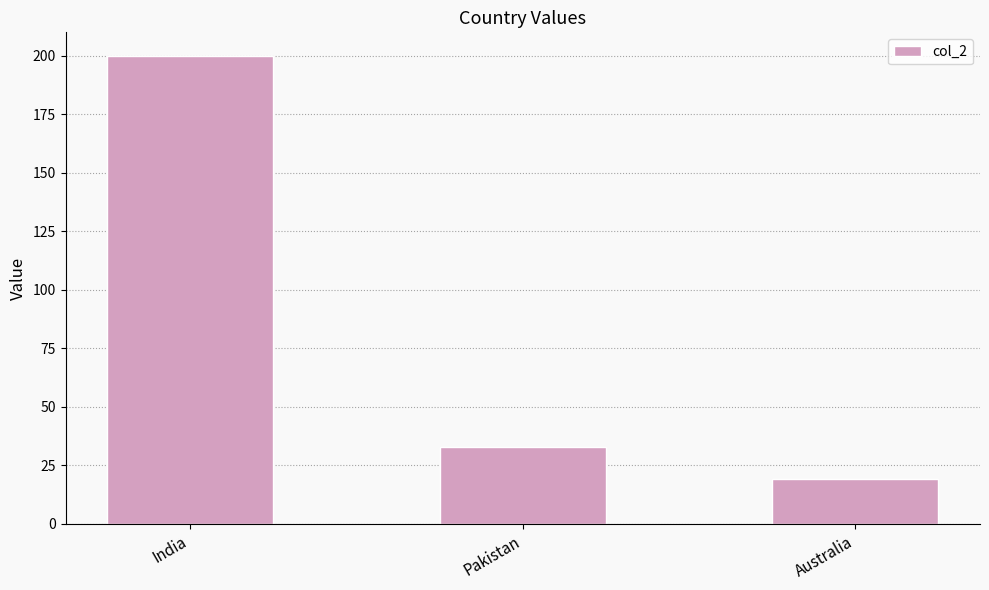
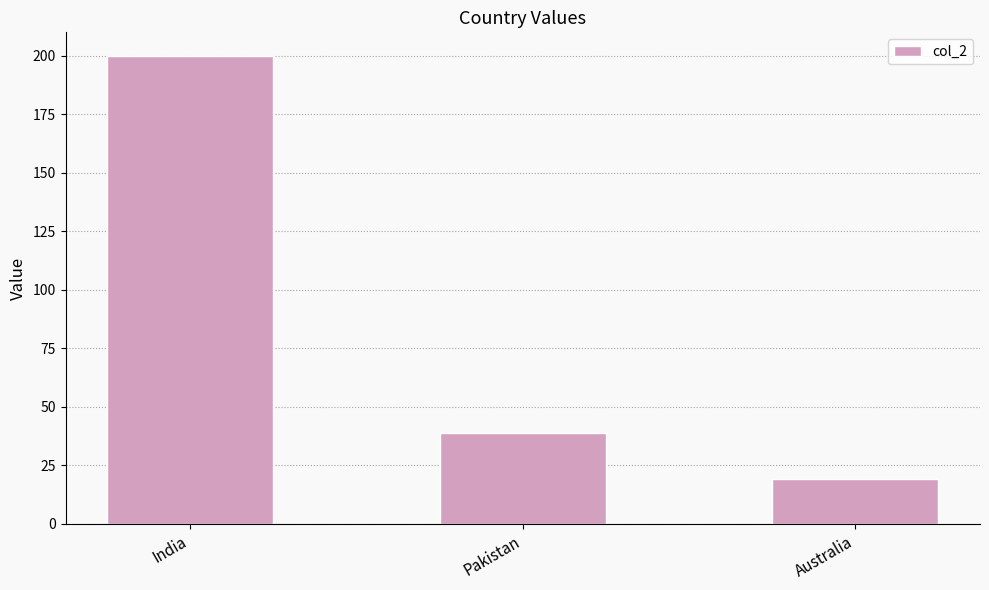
Pakistan: 33 -> 39
